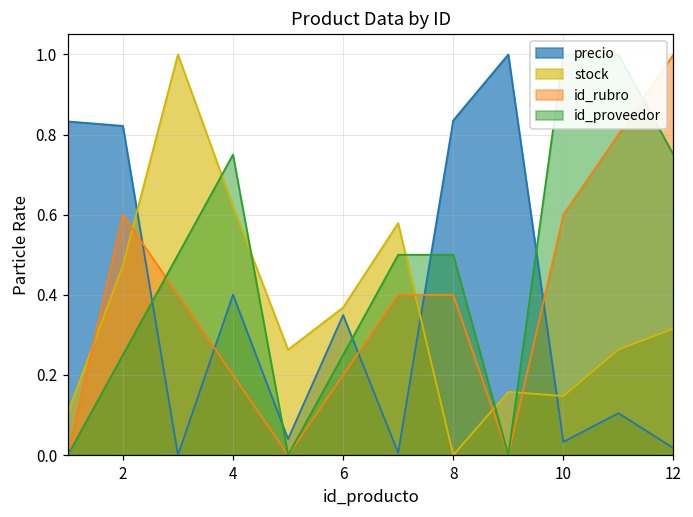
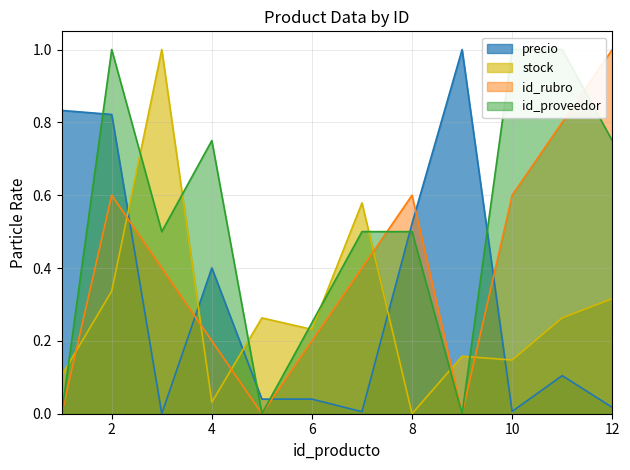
stock, 2: 0.47 -> 0.34
id_proveedor, 2: 0.25 -> 1.00
stock, 4: 0.62 -> 0.03
precio, 6: 0.35 -> 0.04
stock, 6: 0.37 -> 0.23
precio, 8: 0.84 -> 0.52
id_rubro, 8: 0.40 -> 0.60
precio, 10: 0.03 -> 0.01
